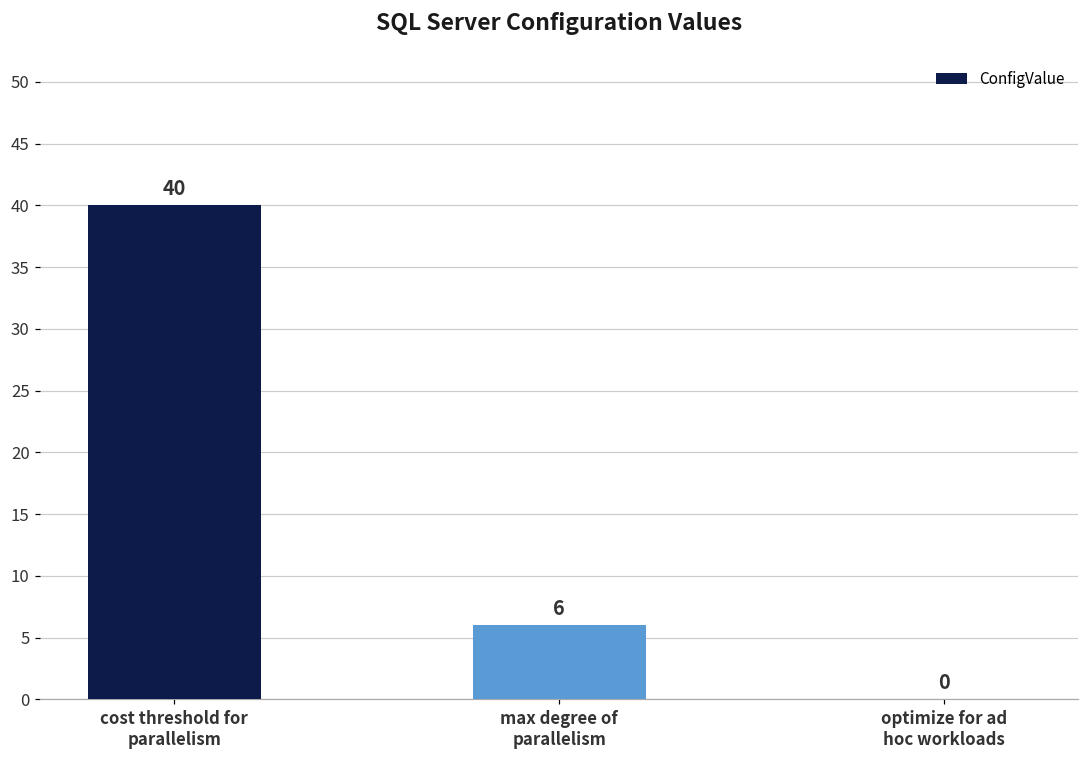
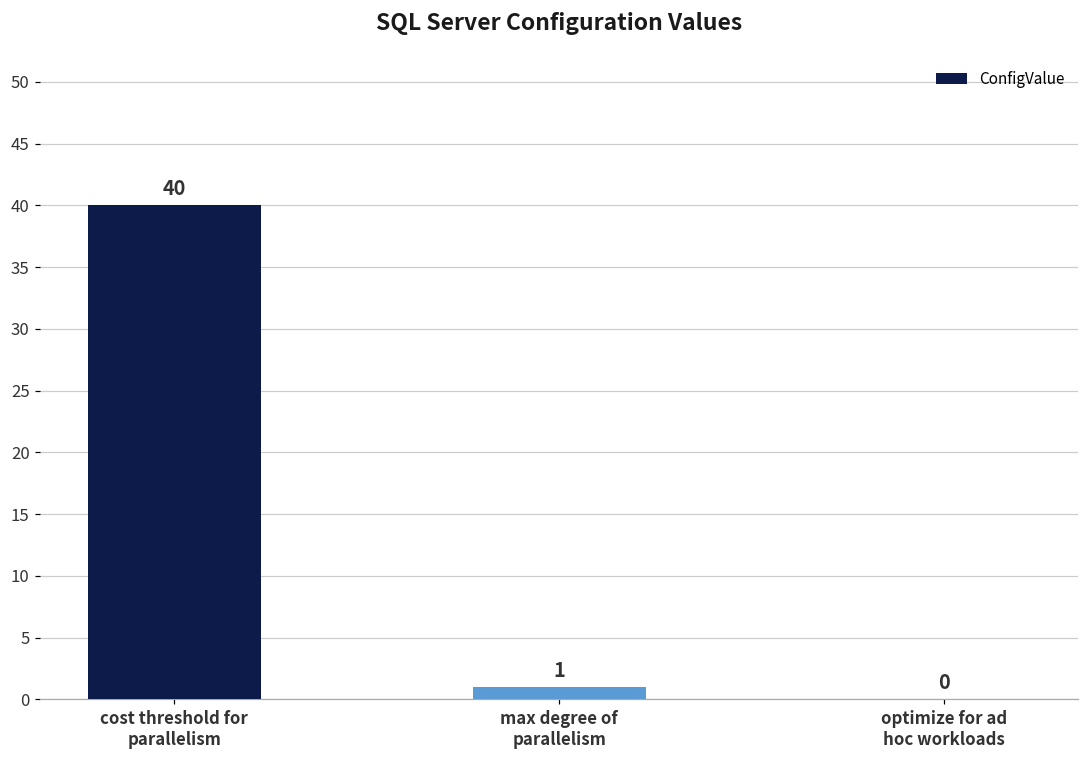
max degree of parallelism: 6 -> 1
